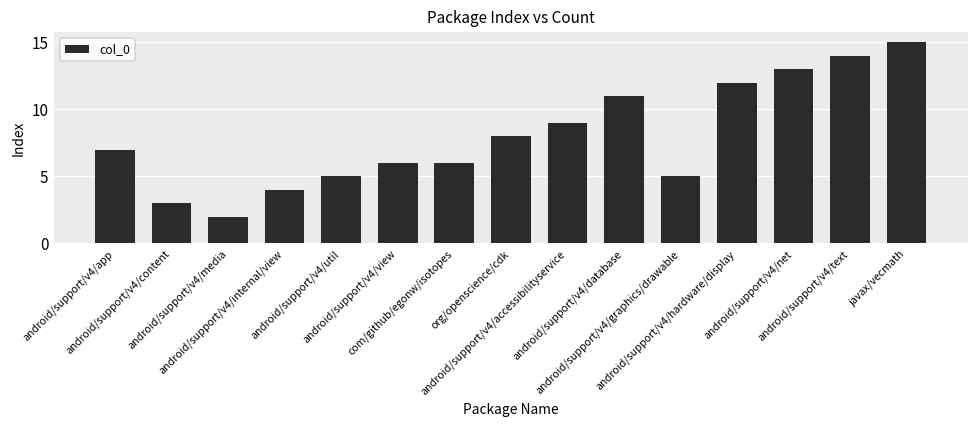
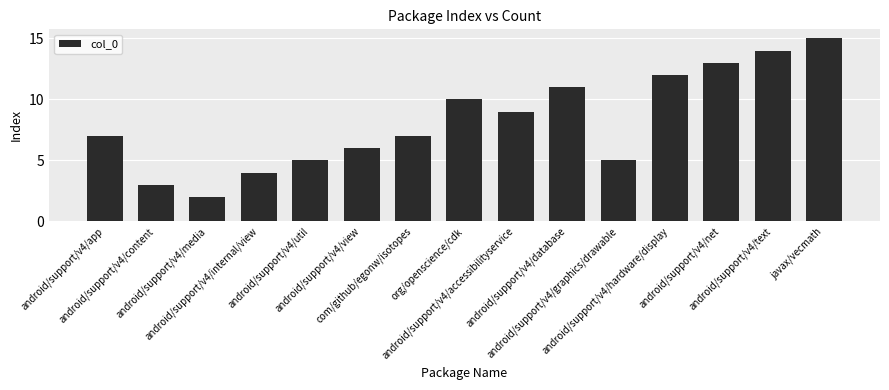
com/github/egonw/isotopes: 6 -> 7
org/openscience/cdk: 8 -> 10
